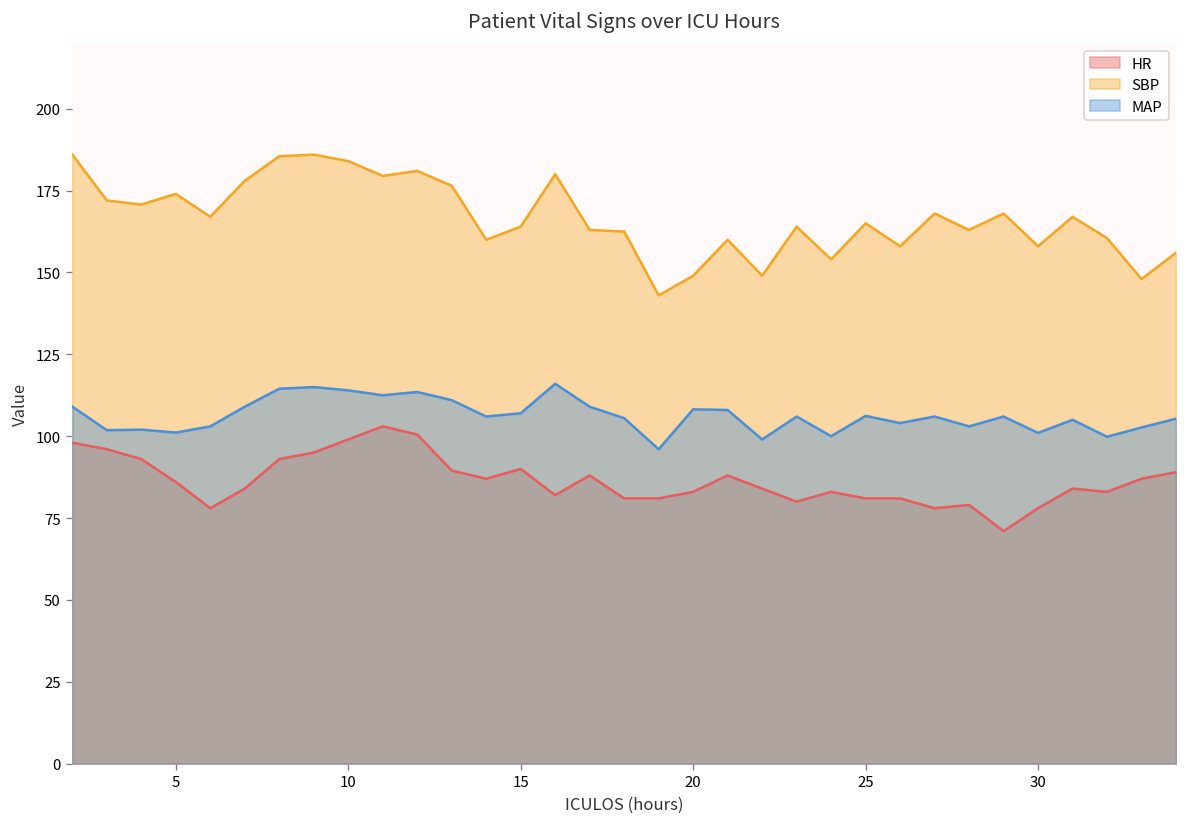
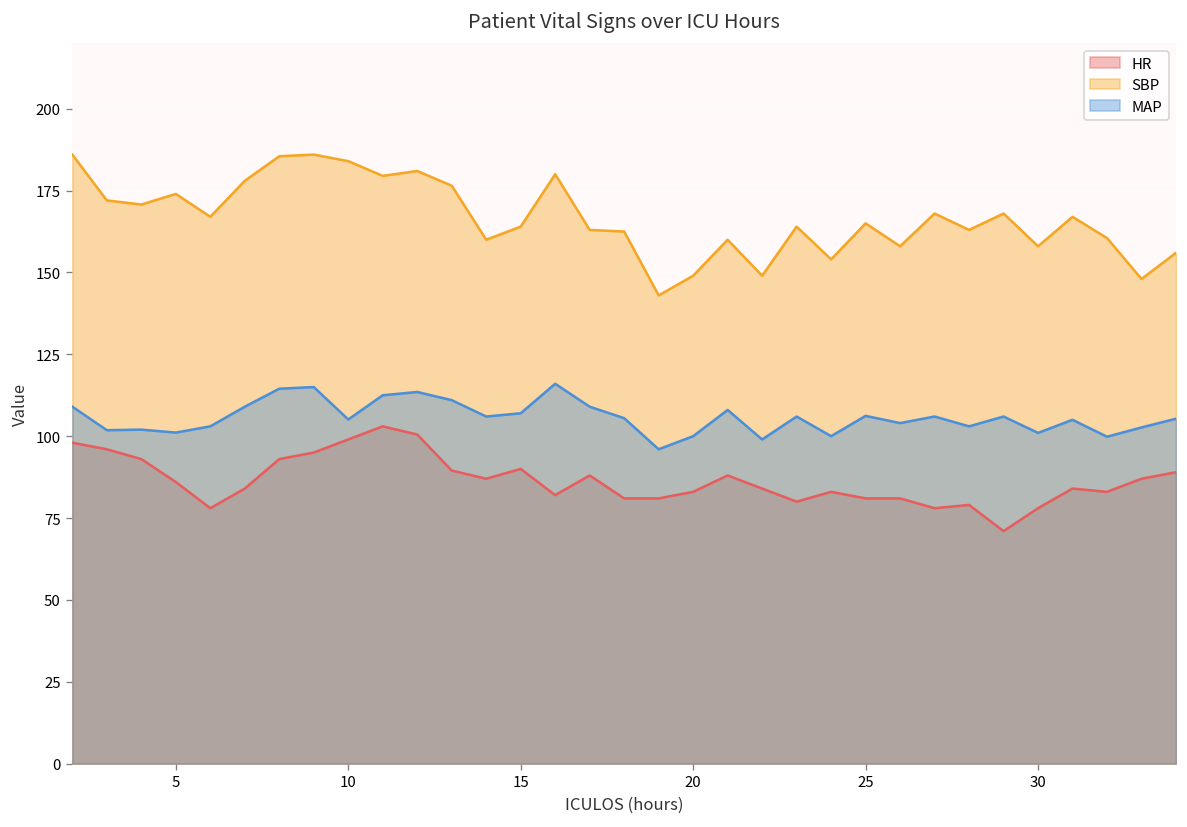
MAP, 10: 114 -> 105
MAP, 20: 108 -> 100
